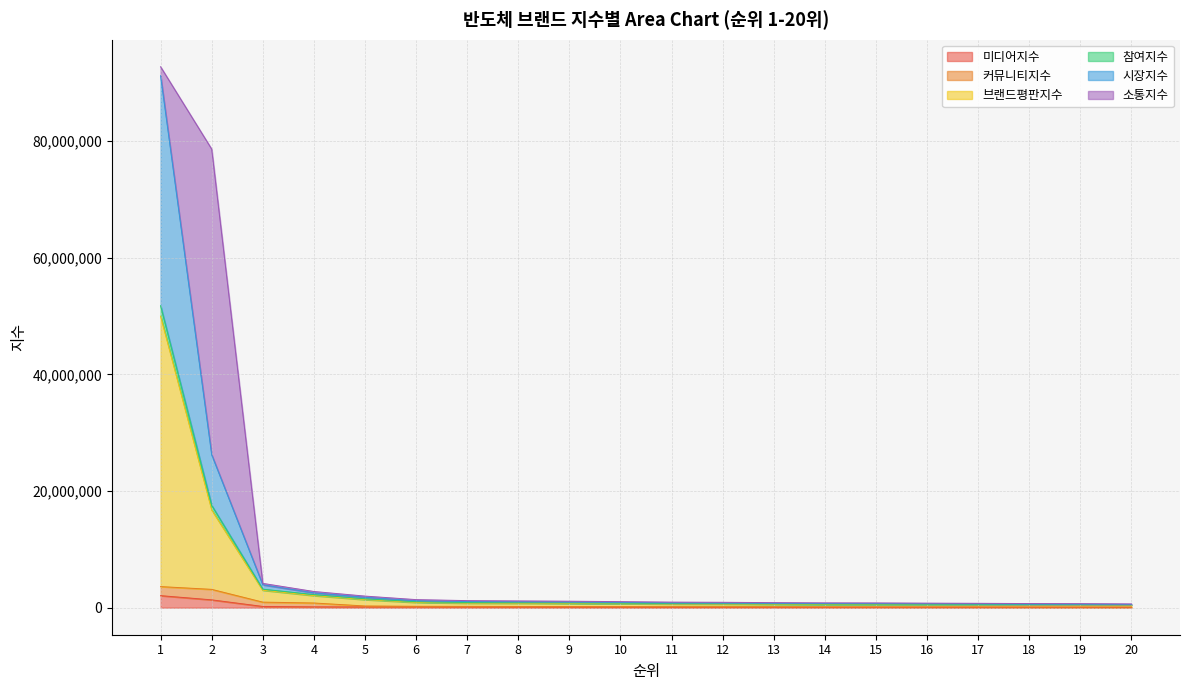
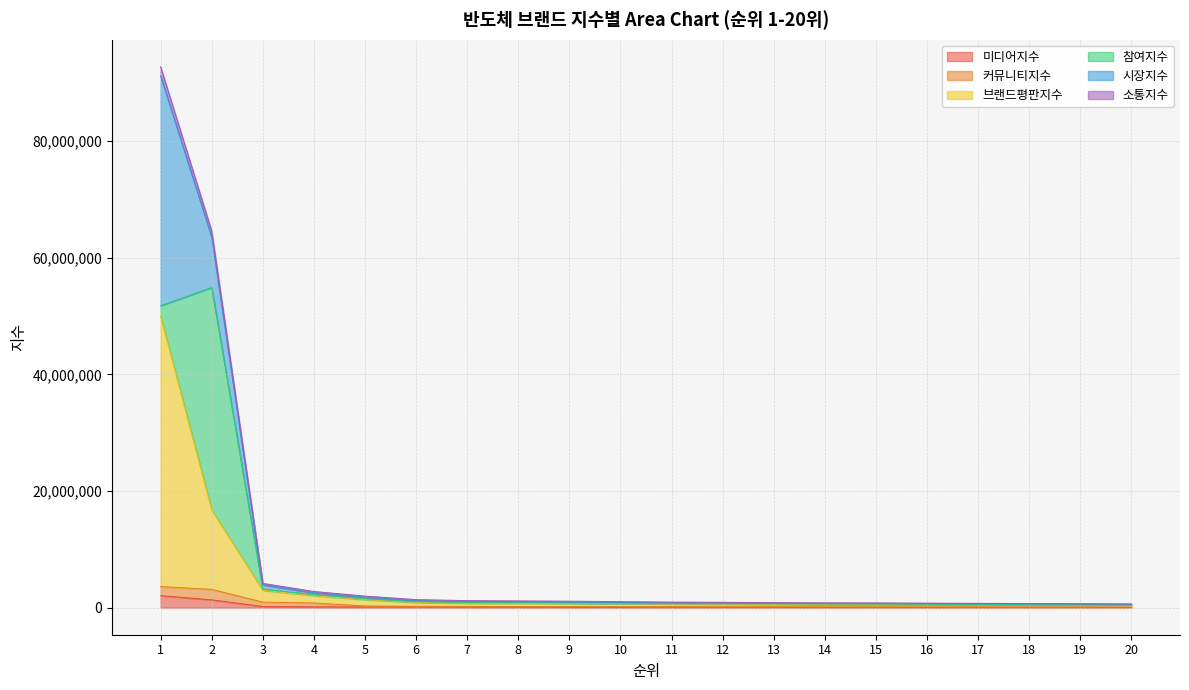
참여지수, 2: 1,000,000 -> 38,000,000
소통지수, 2: 52,000,000 -> 1,000,000
